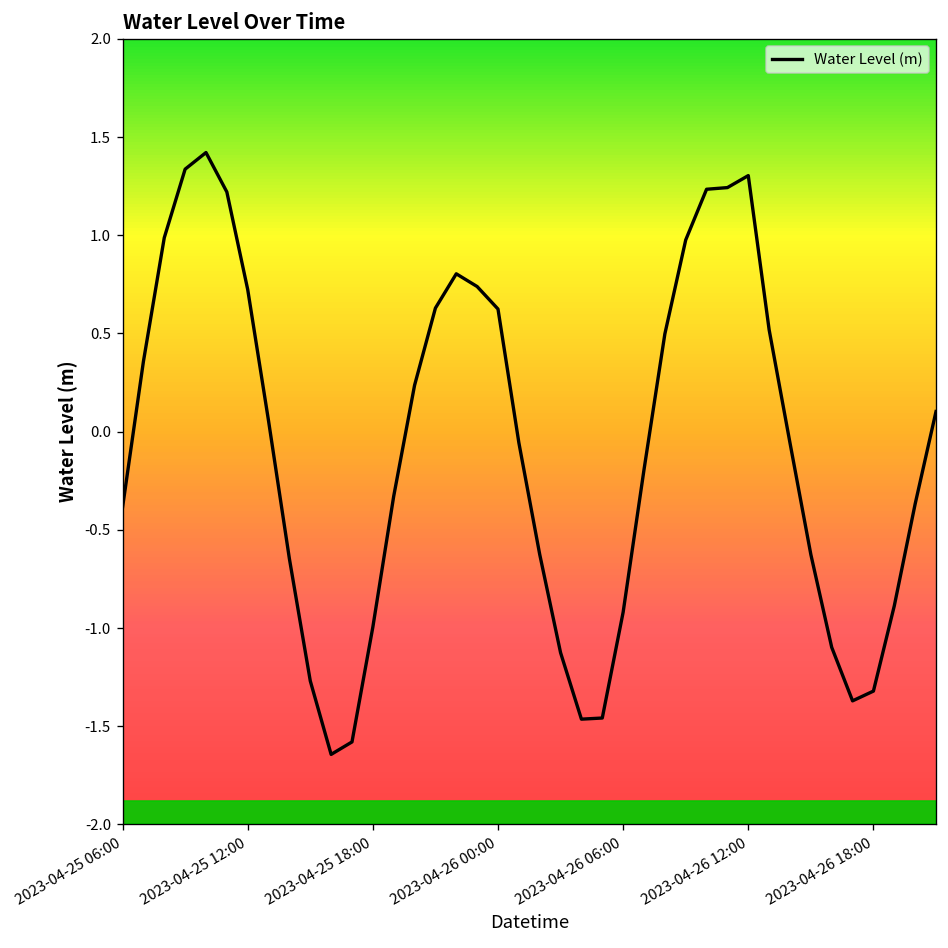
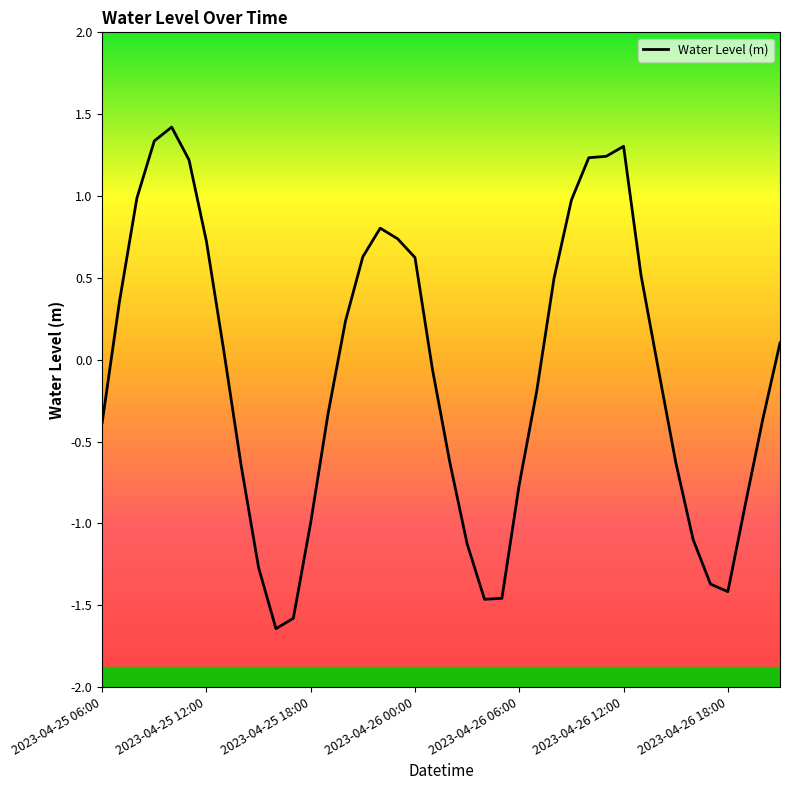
2023-04-26 06:00: -0.92 -> -0.76
2023-04-26 18:00: -1.32 -> -1.42
